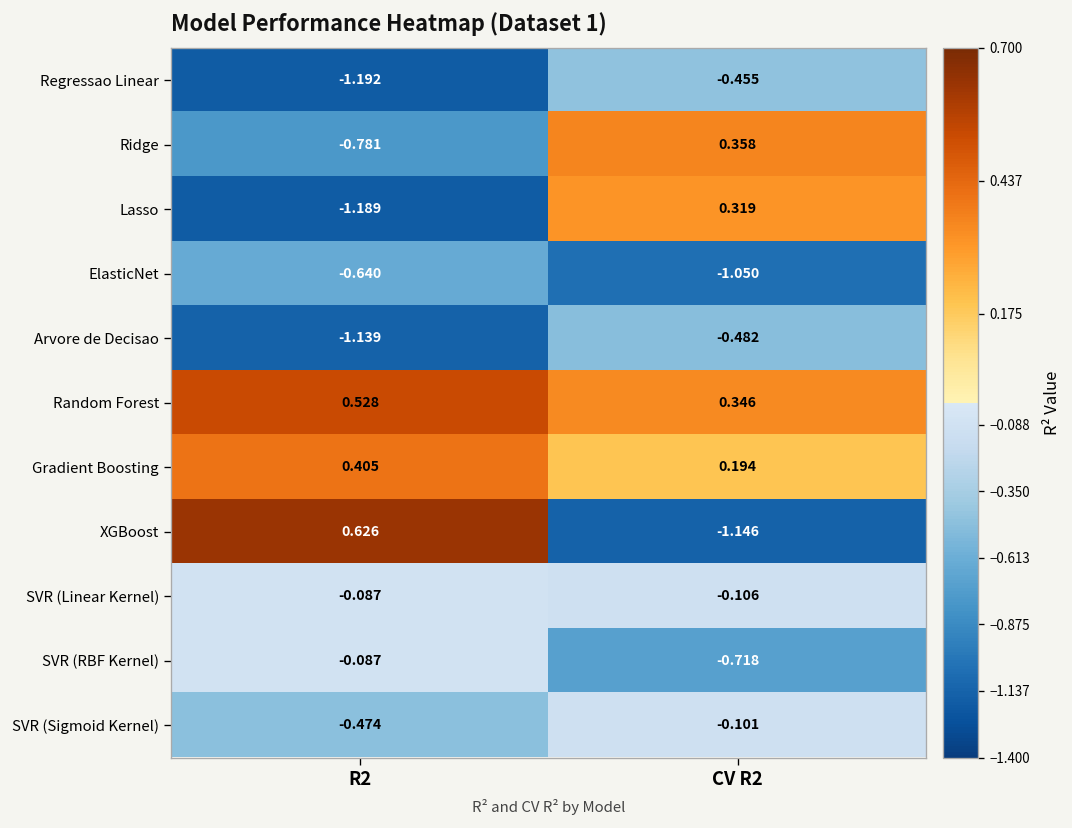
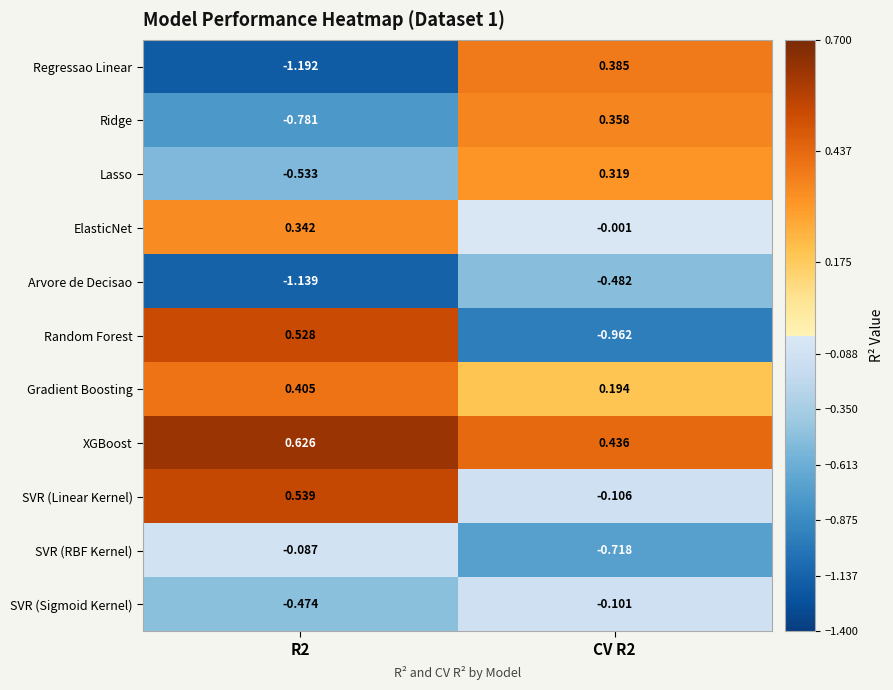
Regressao Linear, CV R2: -0.455 -> 0.385
Lasso, R2: -1.189 -> -0.533
ElasticNet, R2: -0.640 -> 0.342
ElasticNet, CV R2: -1.050 -> -0.001
Random Forest, CV R2: 0.346 -> -0.962
XGBoost, CV R2: -1.146 -> 0.436
SVR (Linear Kernel), R2: -0.087 -> 0.539
